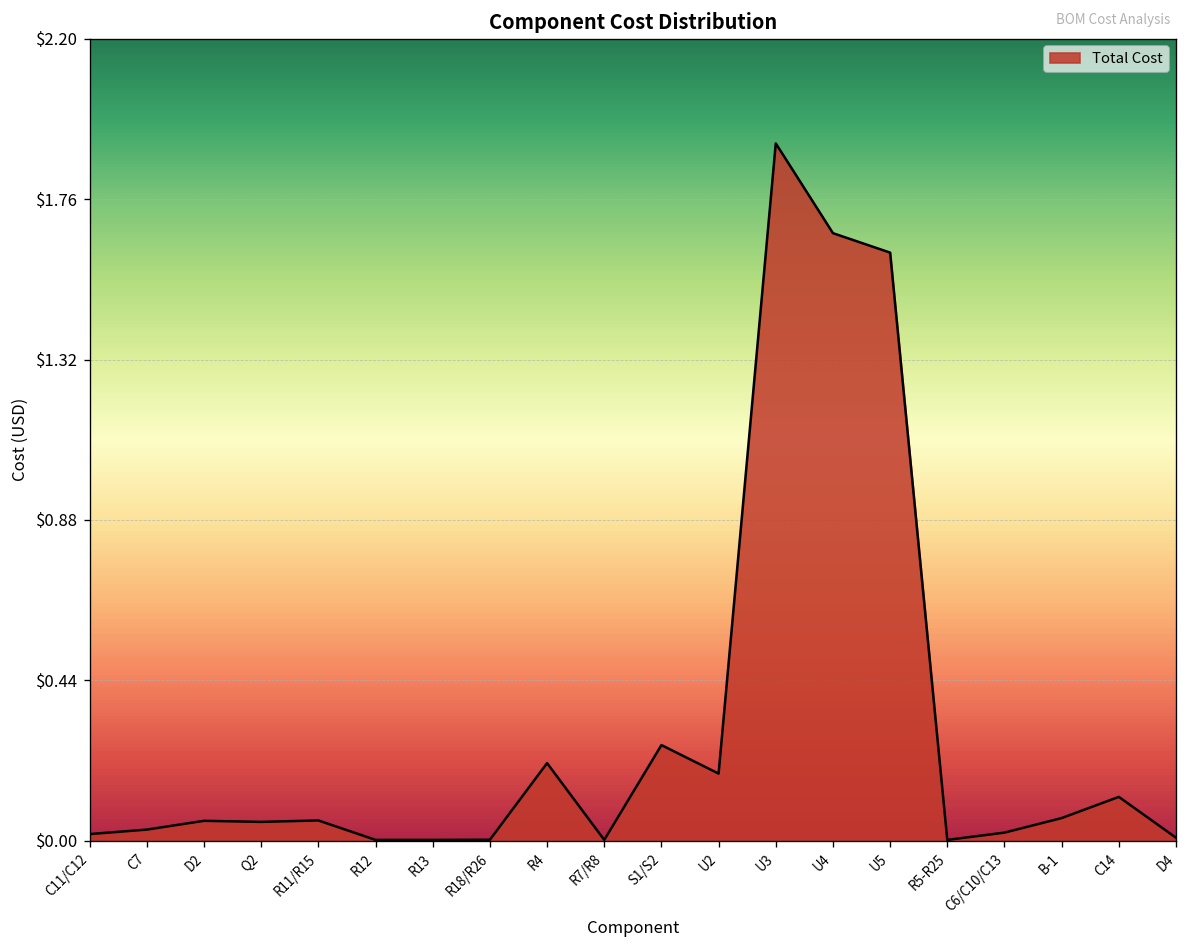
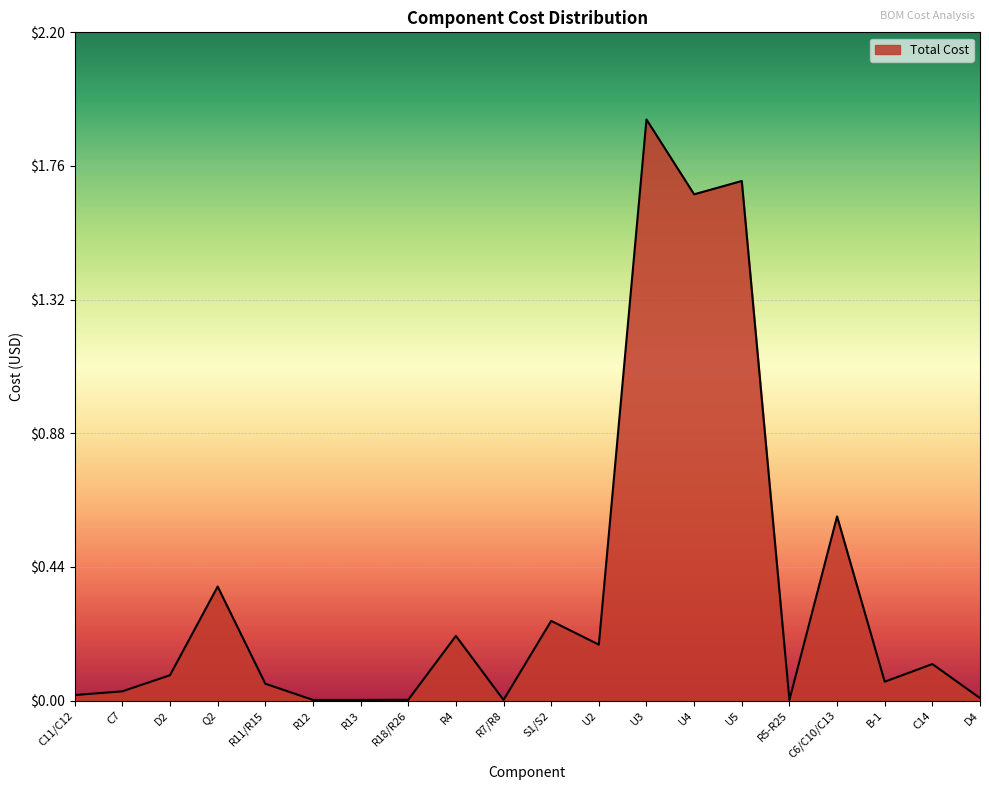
D2: $0.05 -> $0.08
Q2: $0.05 -> $0.38
U5: $1.62 -> $1.71
C6/C10/C13: $0.02 -> $0.61
